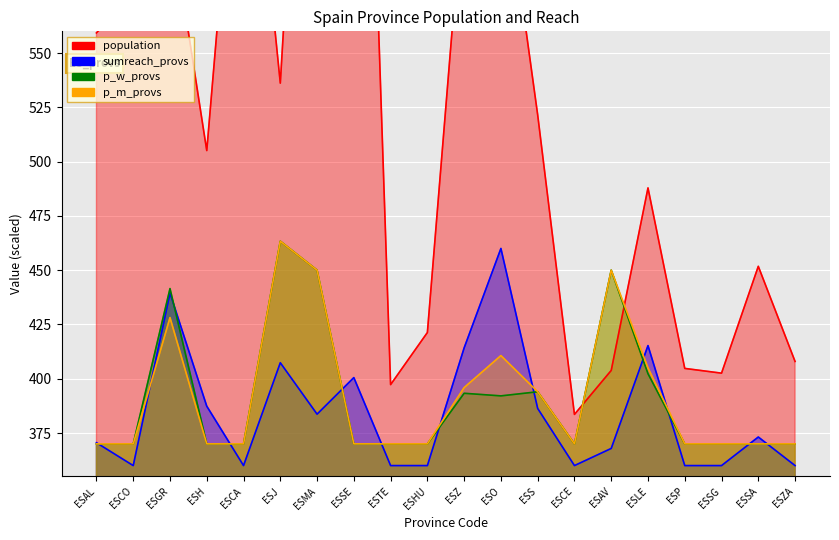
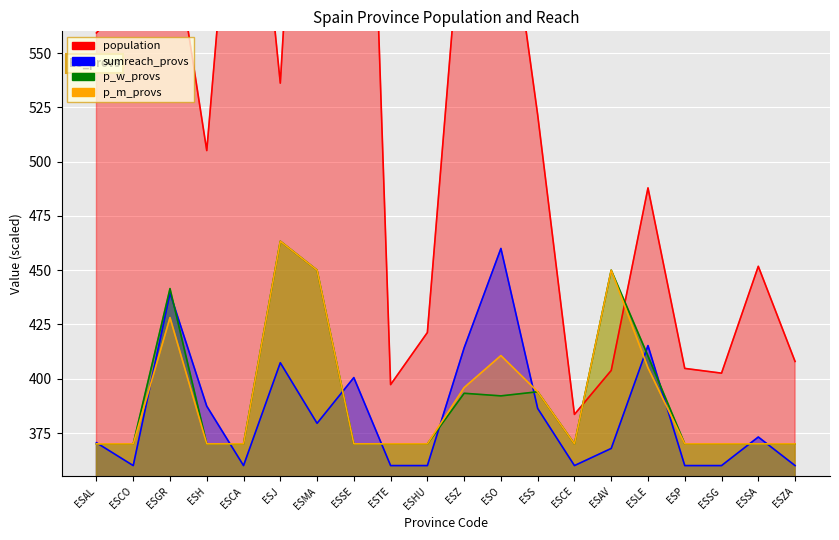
sumreach_provs, ESMA: 384 -> 379
p_w_provs, ESLE: 402 -> 410
